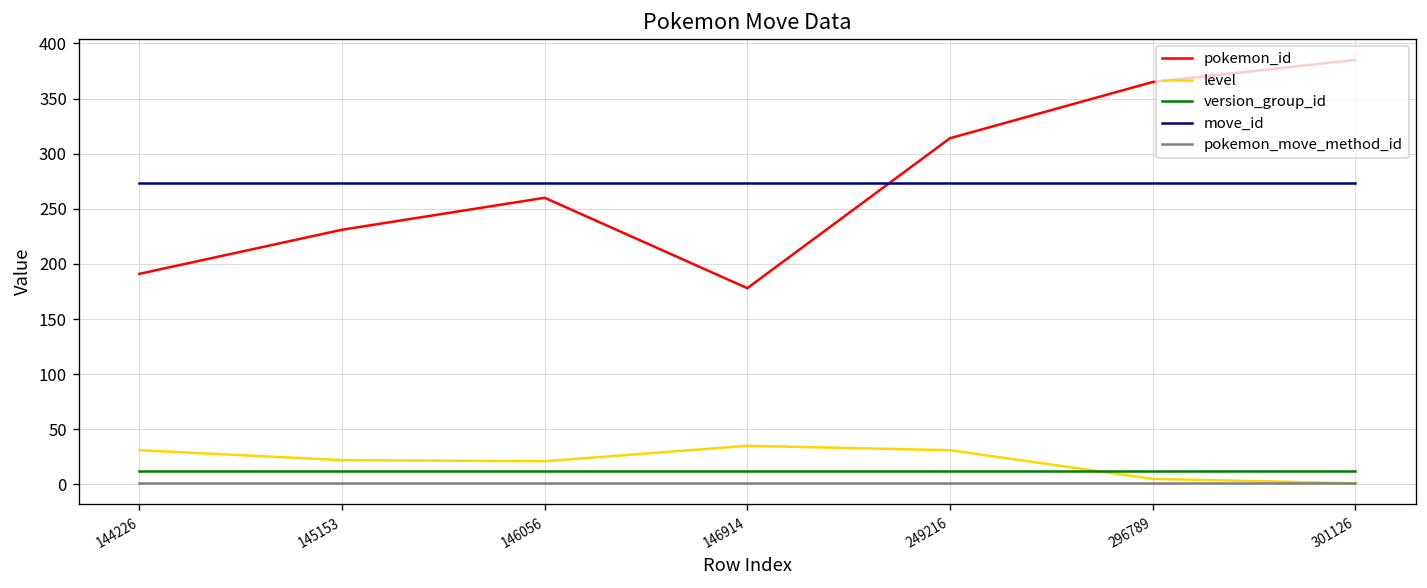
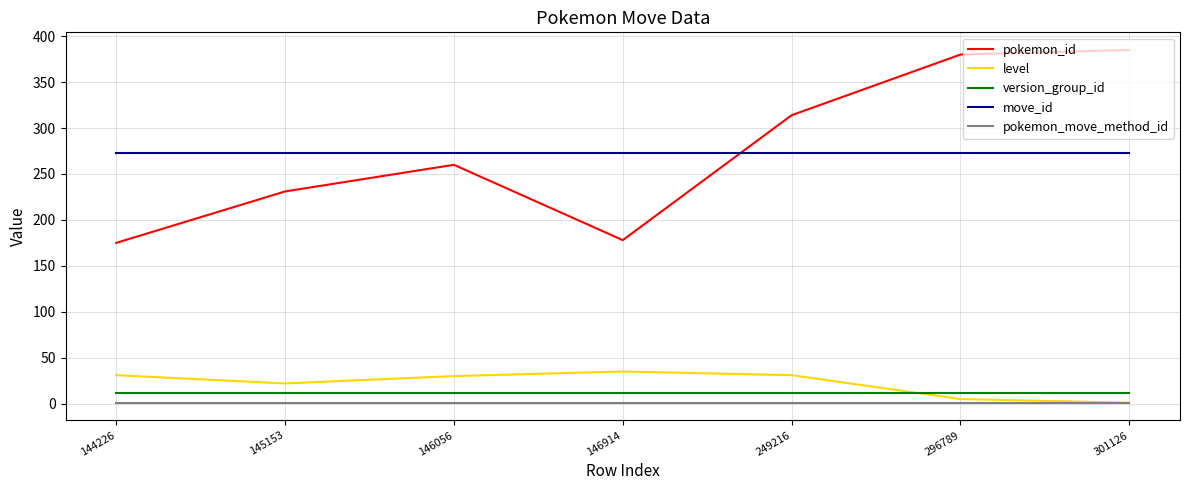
pokemon_id, 144226: 190 -> 180
level, 146056: 20 -> 30
pokemon_id, 296789: 370 -> 380
